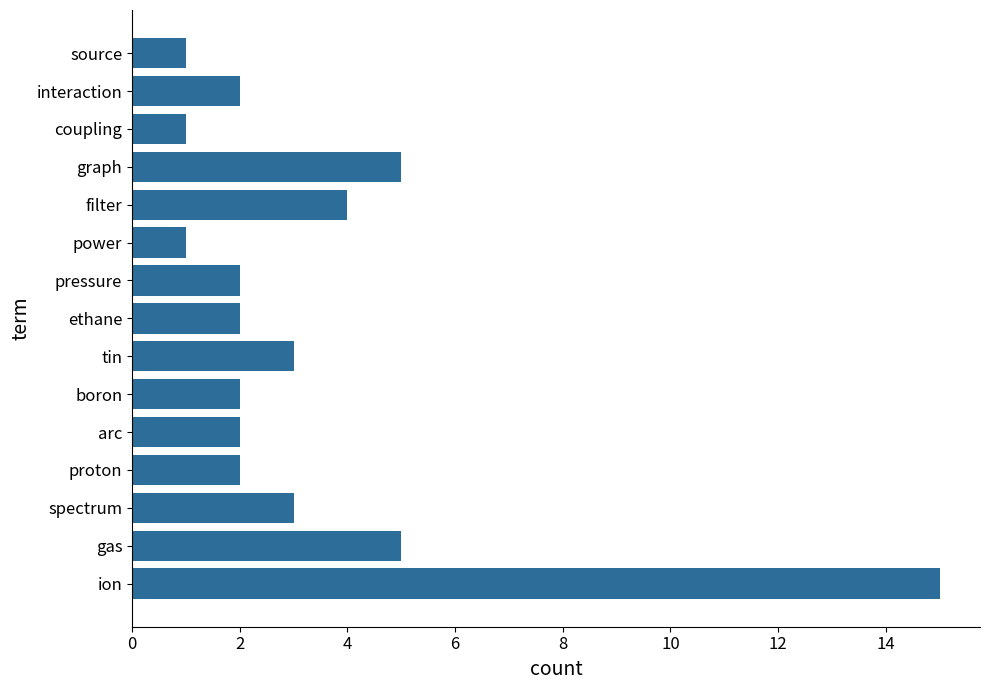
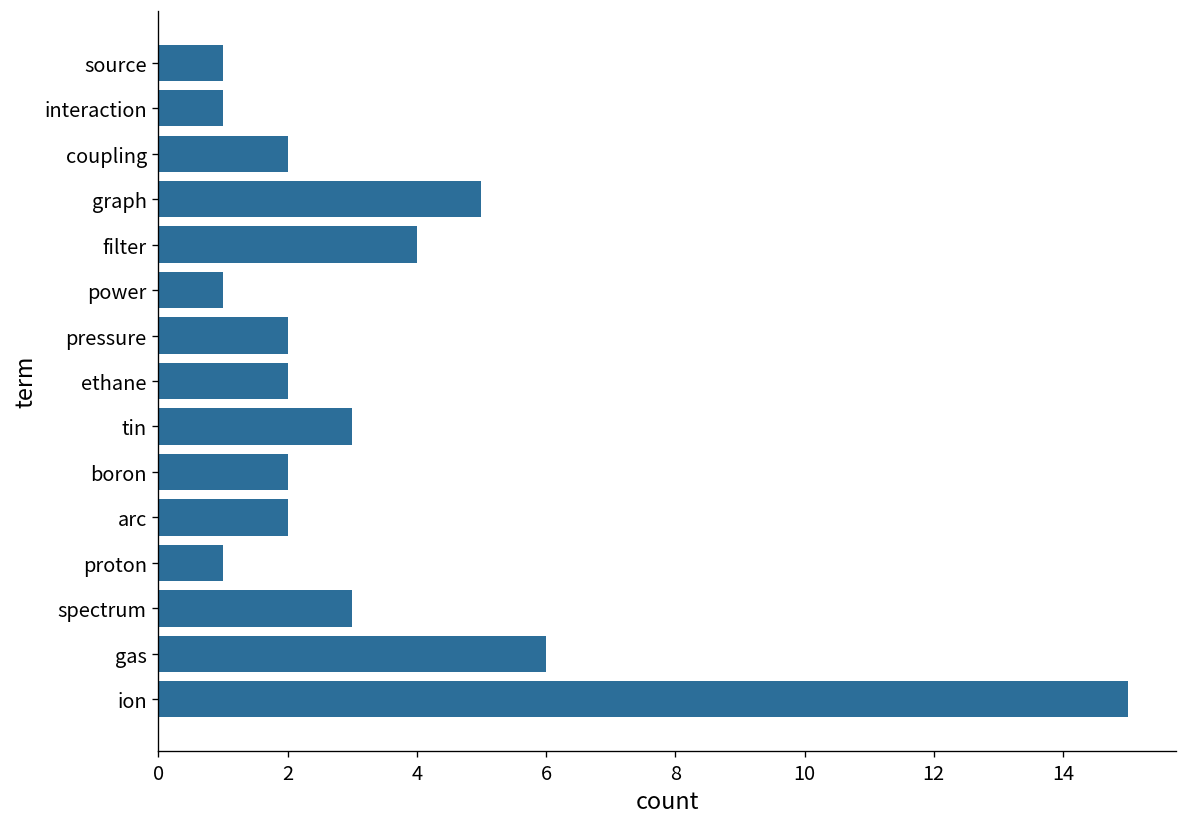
interaction: 2 -> 1
coupling: 1 -> 2
proton: 2 -> 1
gas: 5 -> 6
